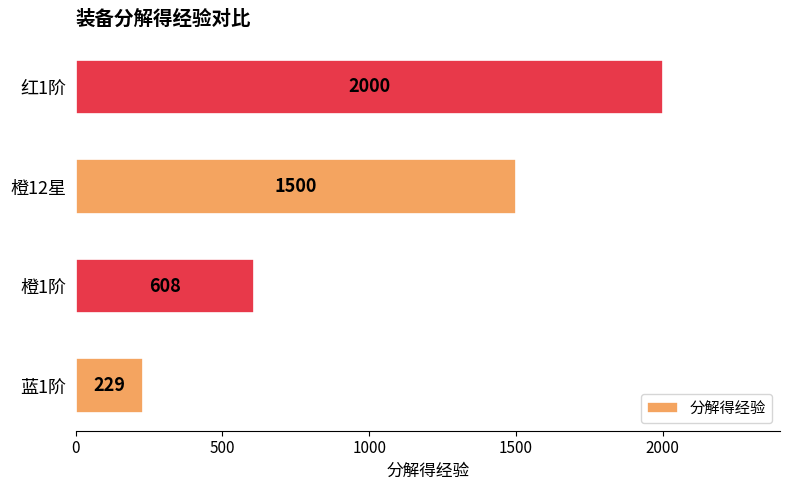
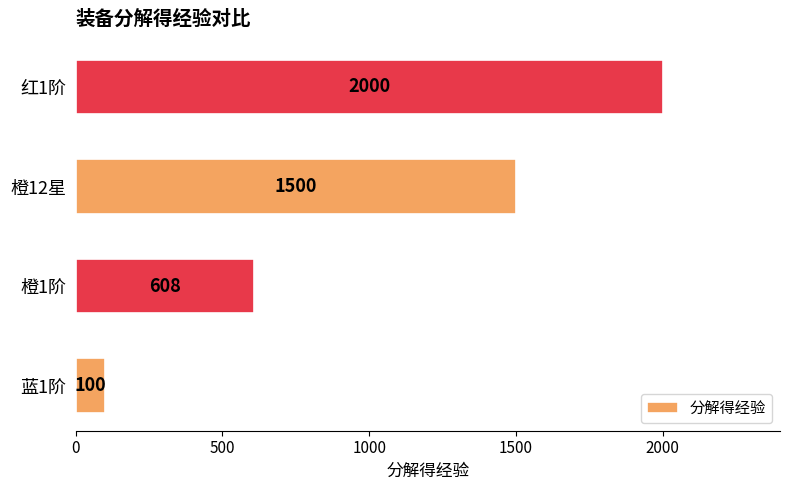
蓝1阶: 229 -> 100
